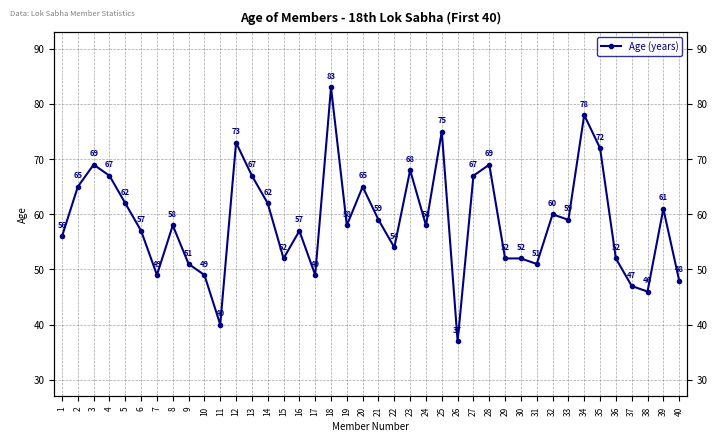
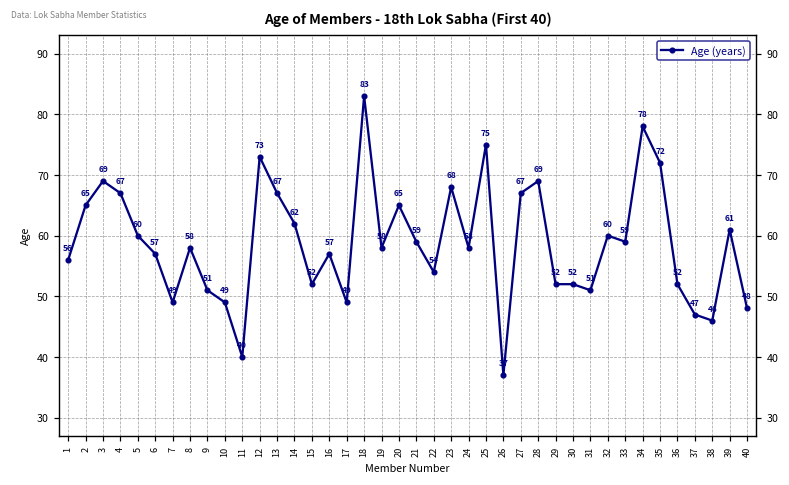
5: 62 -> 60
